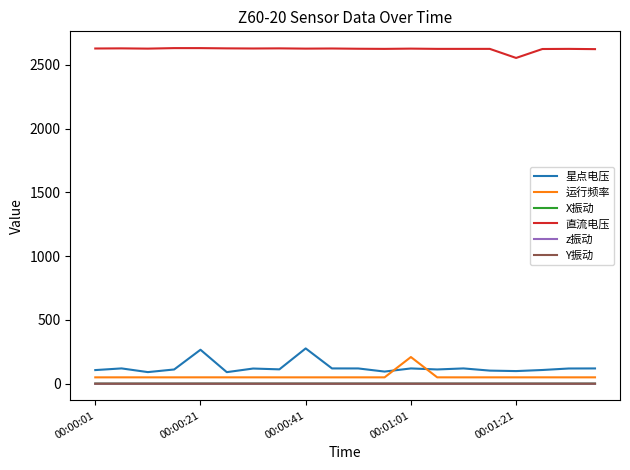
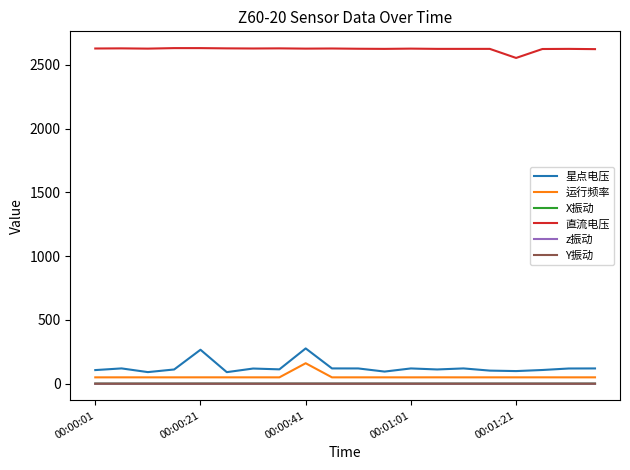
运行频率, 00:00:41: 50 -> 160
运行频率, 00:01:01: 210 -> 50
